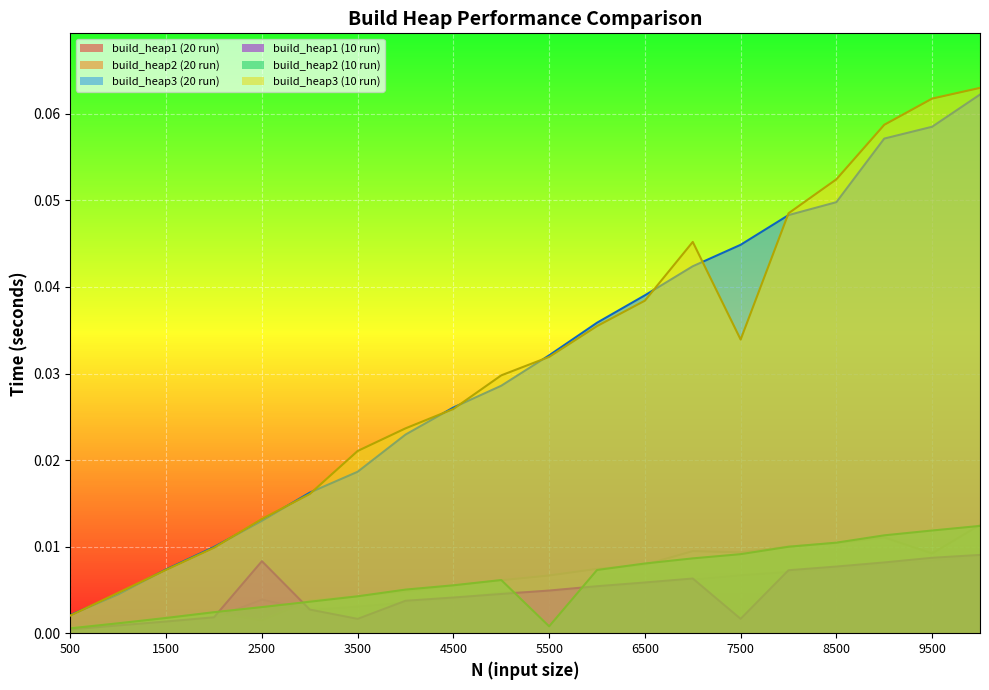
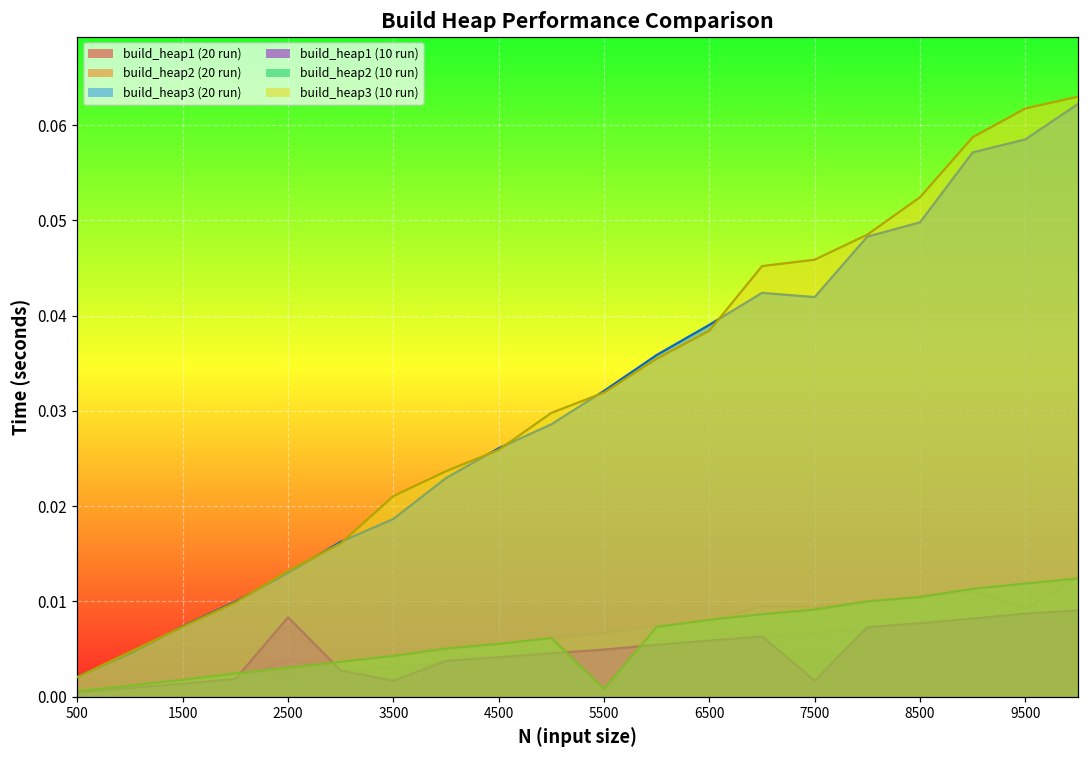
build_heap3 (20 run), 7500: 0.045 -> 0.042
build_heap3 (10 run), 7500: 0.034 -> 0.046
